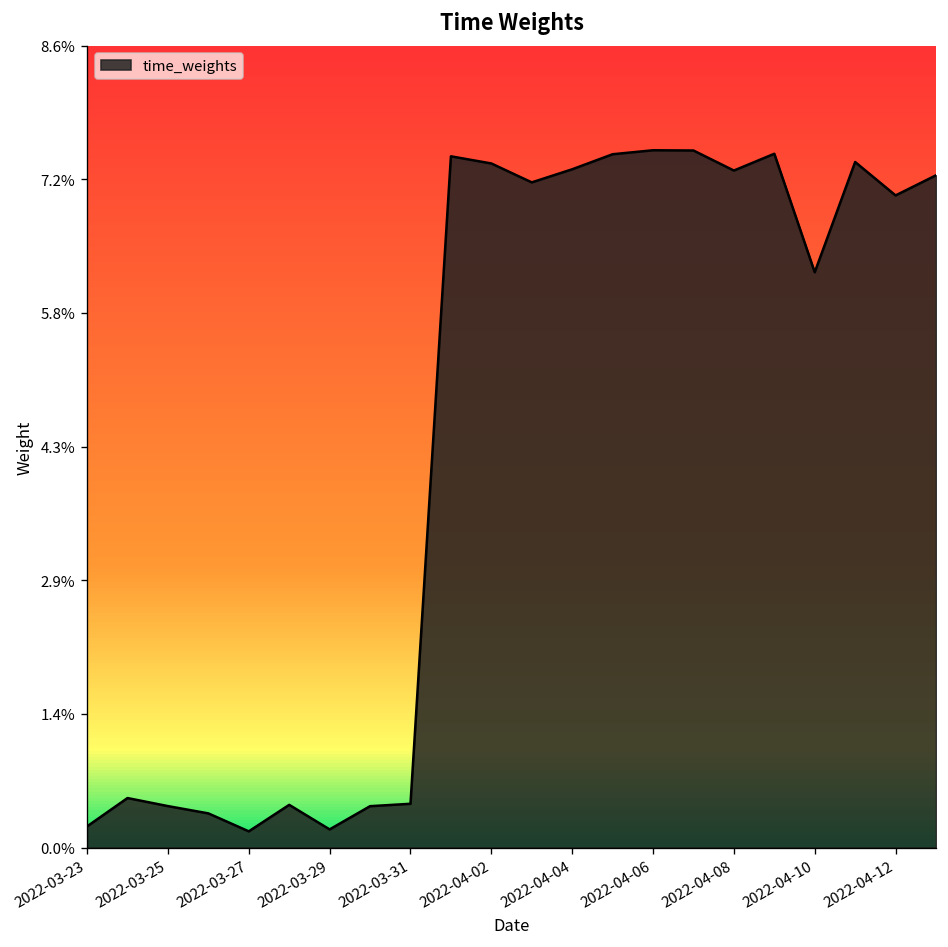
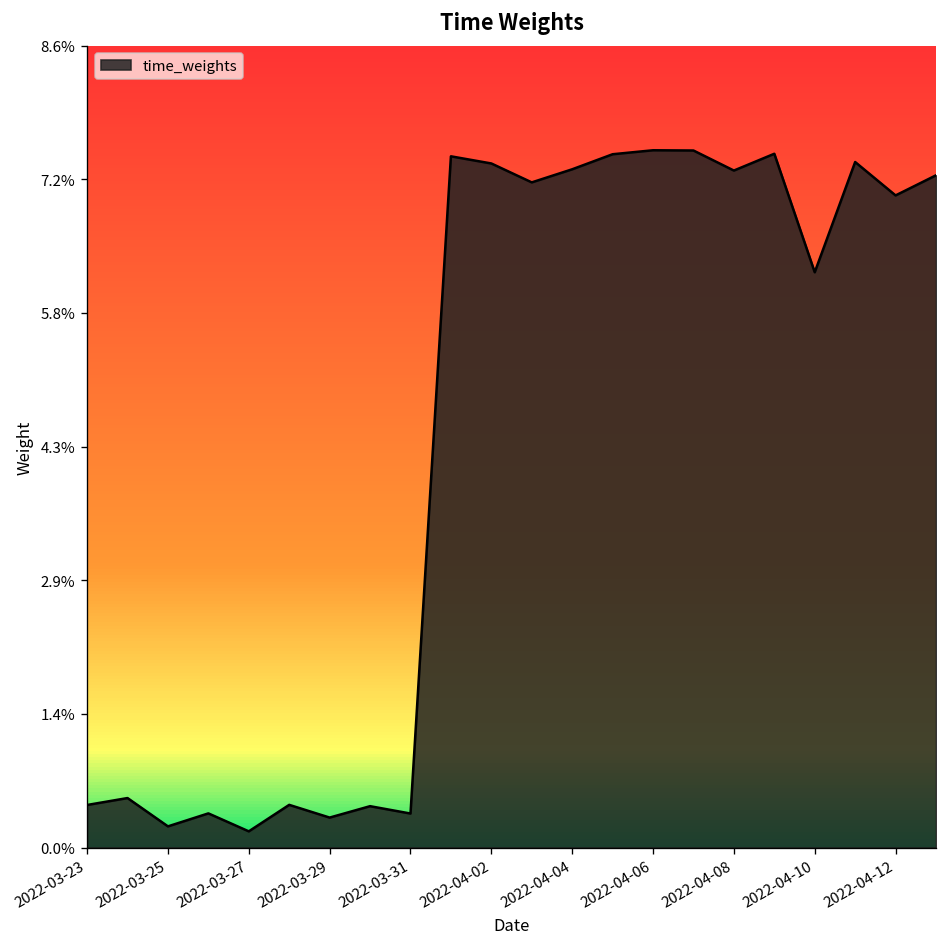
2022-03-23: 0.2% -> 0.5%
2022-03-25: 0.4% -> 0.2%
2022-03-29: 0.2% -> 0.3%
2022-03-31: 0.5% -> 0.4%
